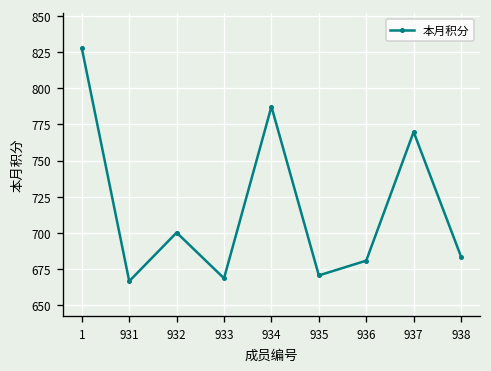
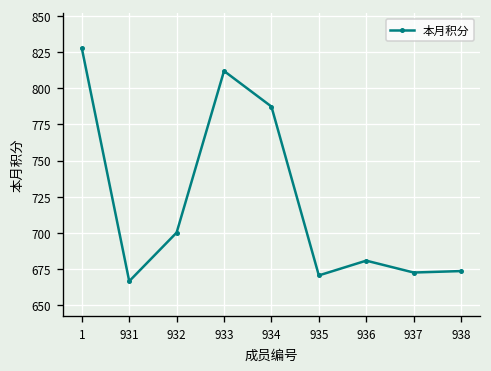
933: 669 -> 812
937: 770 -> 673
938: 684 -> 674
